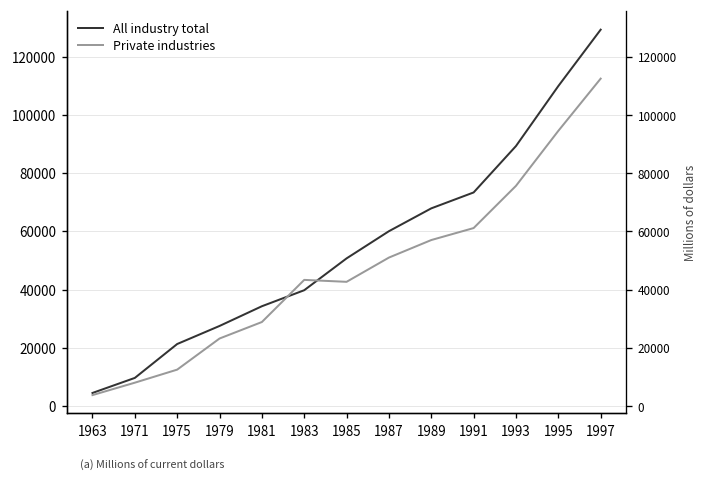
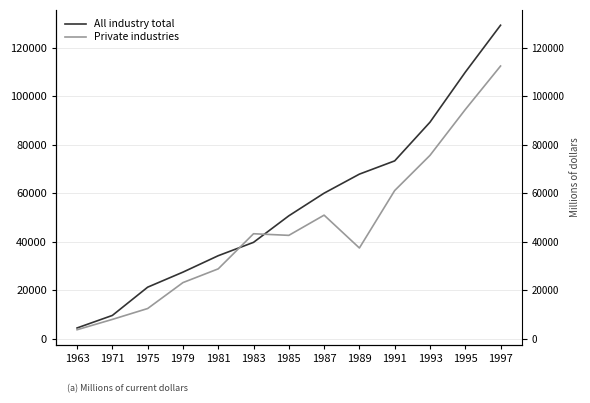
Private industries, 1989: 57000 -> 37000
